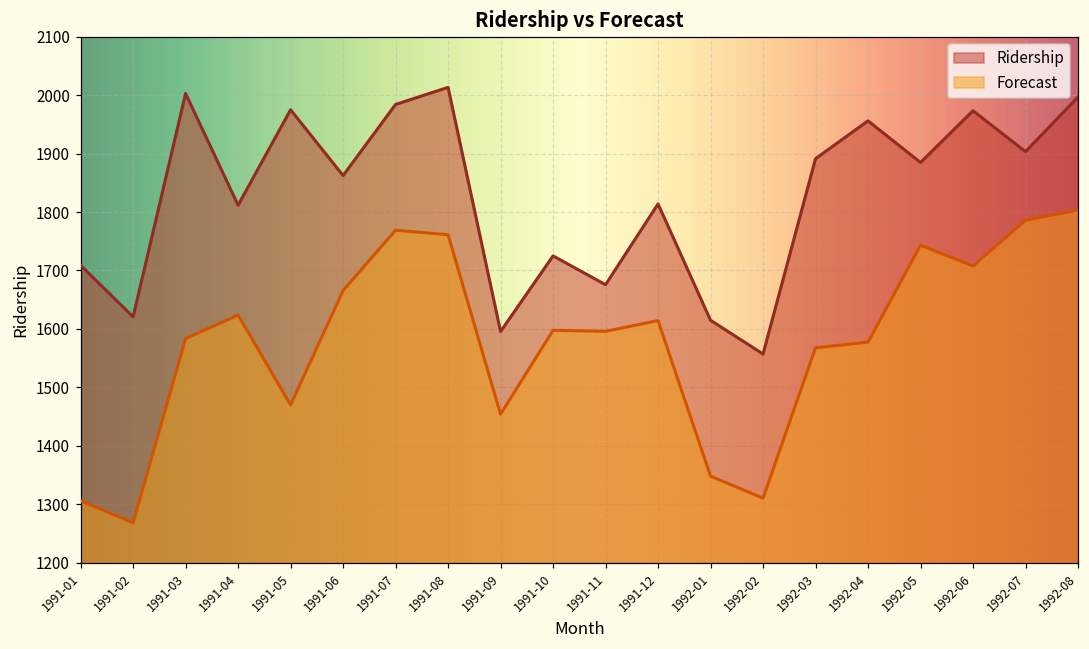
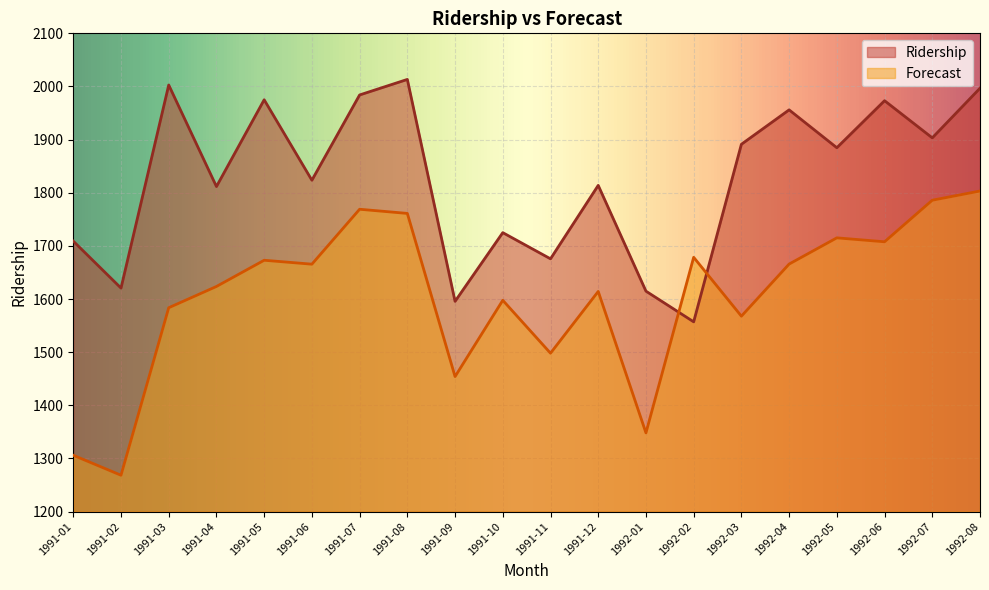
Forecast, 1991-05: 1470 -> 1670
Ridership, 1991-06: 1860 -> 1820
Forecast, 1991-11: 1600 -> 1500
Forecast, 1992-02: 1310 -> 1680
Forecast, 1992-04: 1580 -> 1670
Forecast, 1992-05: 1740 -> 1720
